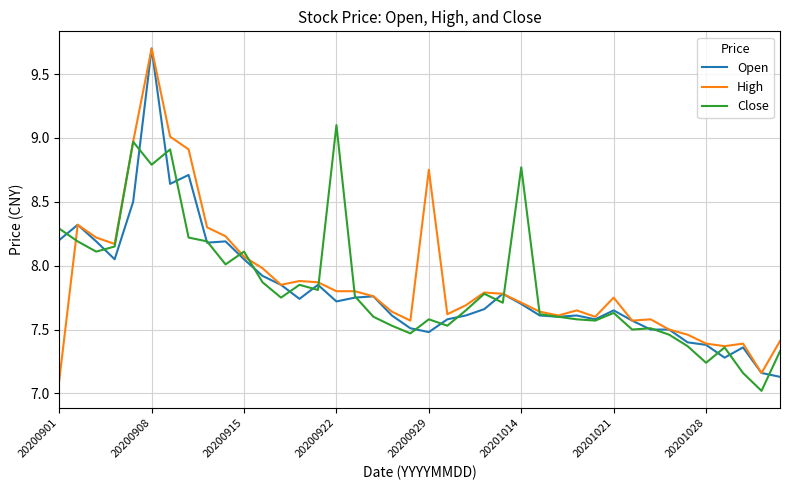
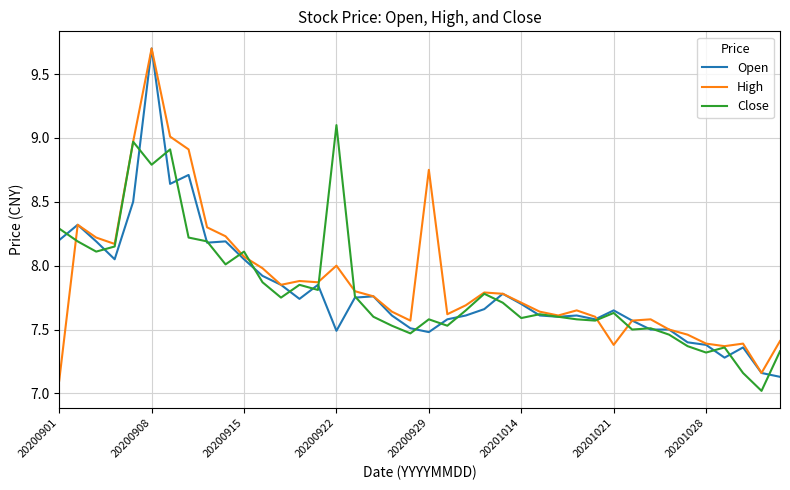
Open, 20200922: 7.72 -> 7.49
High, 20200922: 7.8 -> 8.0
Close, 20201014: 8.77 -> 7.59
High, 20201021: 7.75 -> 7.38
Close, 20201028: 7.24 -> 7.32
